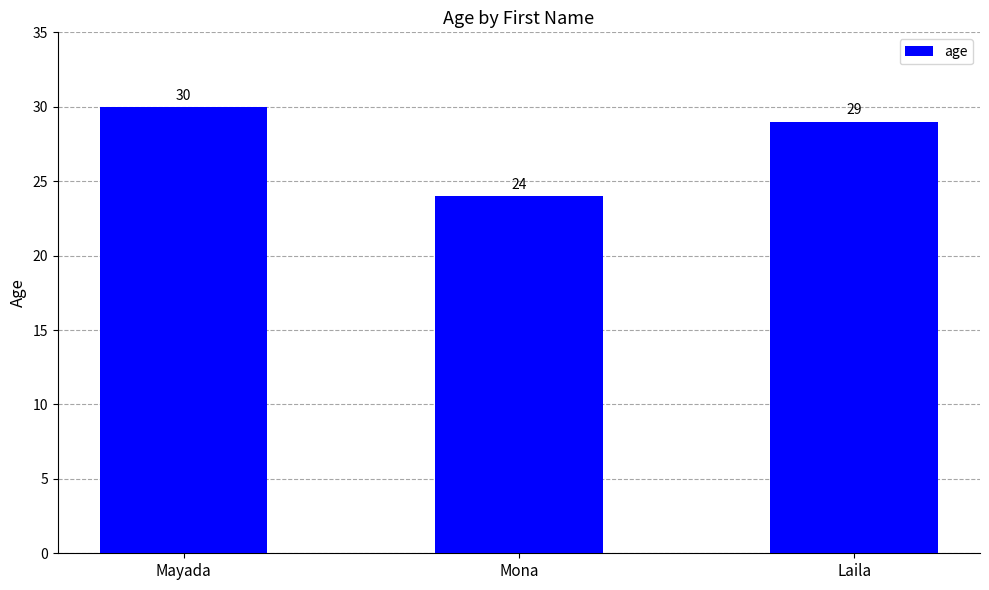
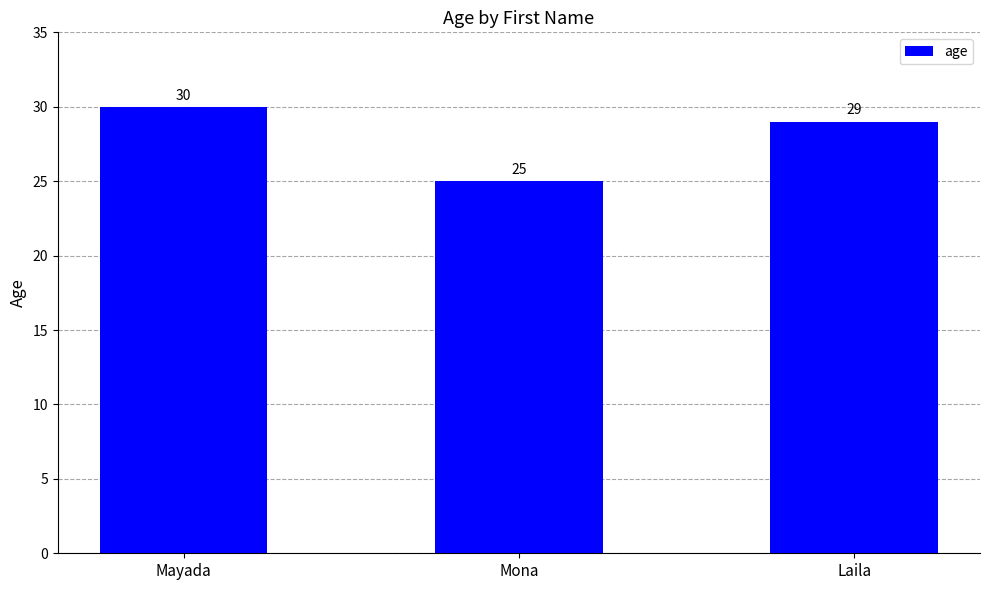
Mona: 24 -> 25
